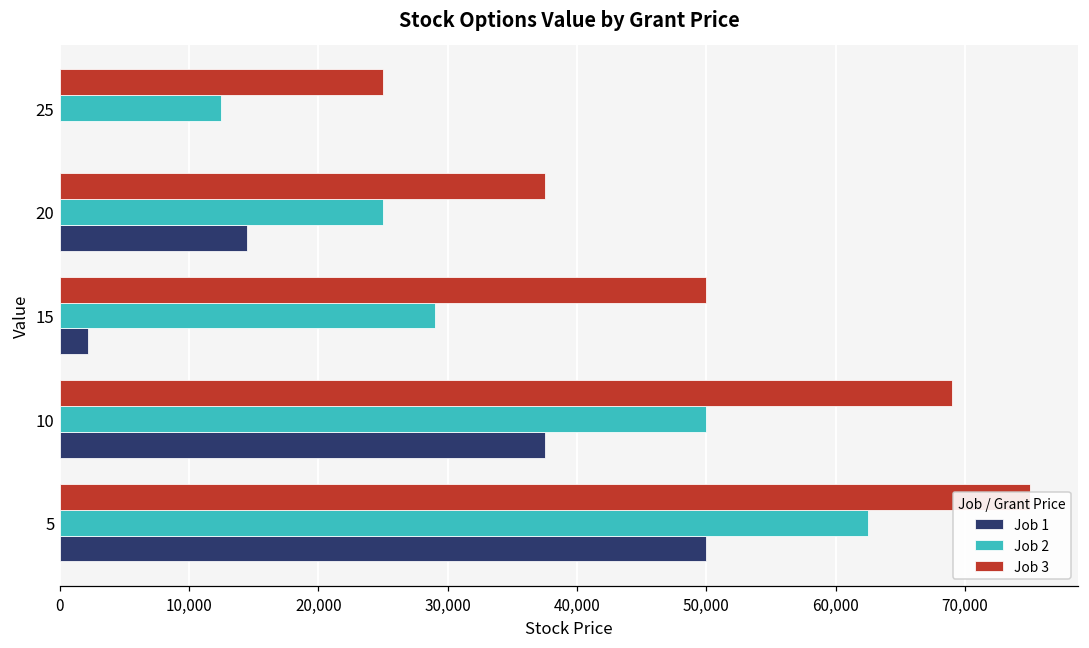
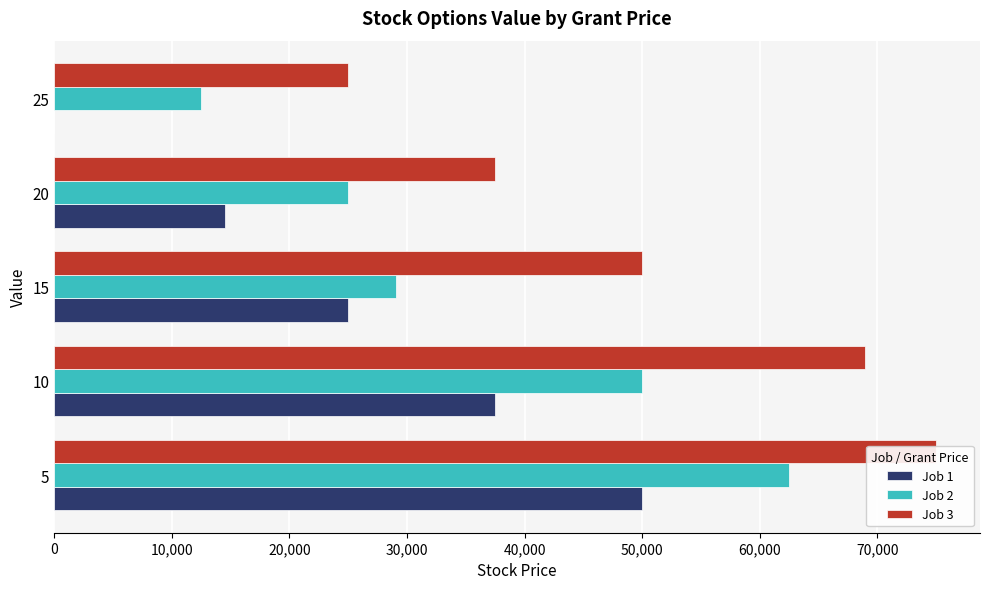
Job 1, 15: 2,100 -> 25,000
